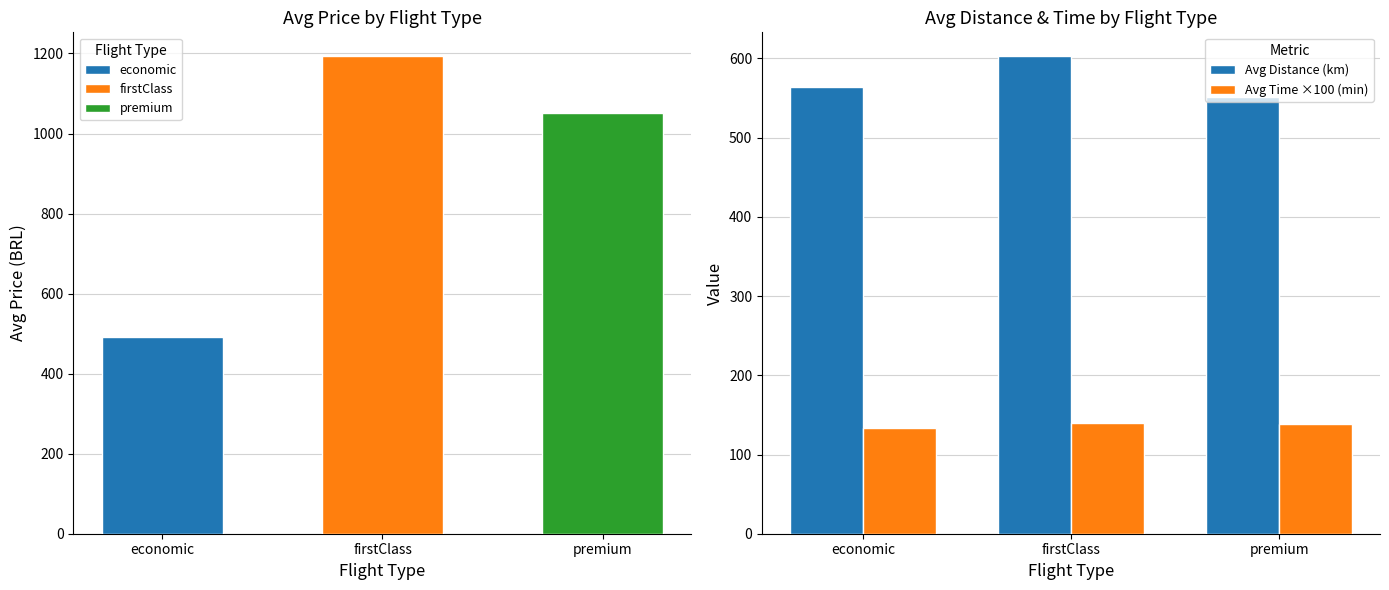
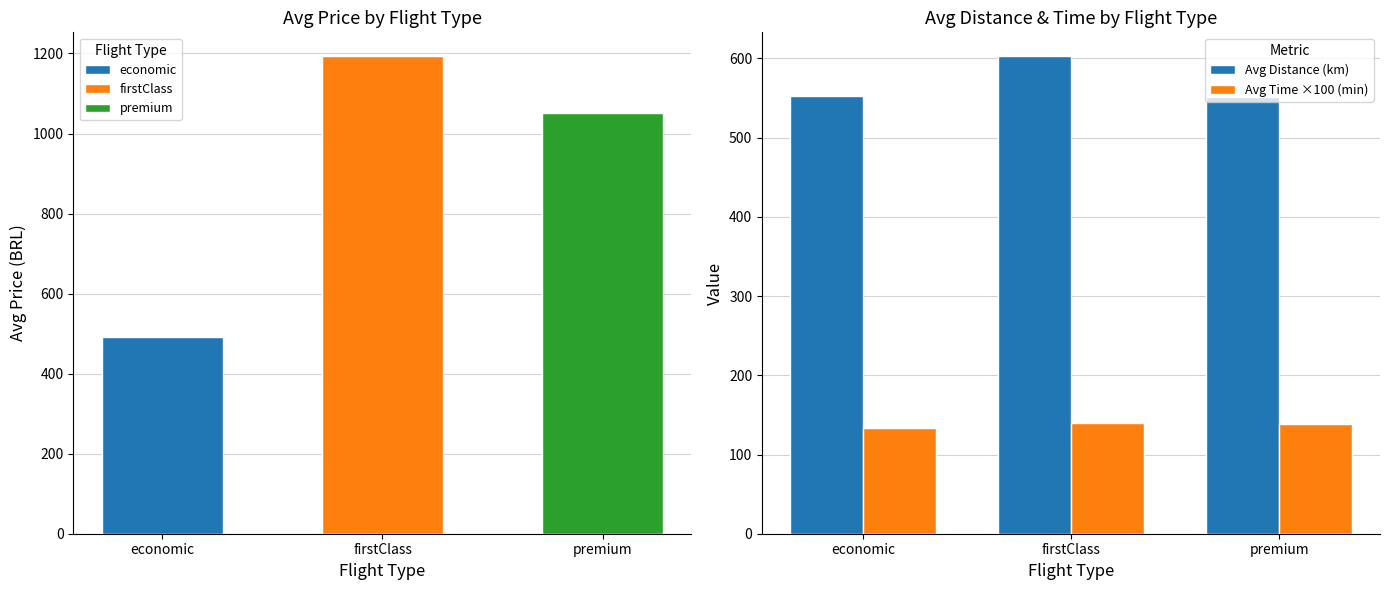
Avg Distance & Time by Flight Type, Avg Distance (km), economic: 560 -> 550
